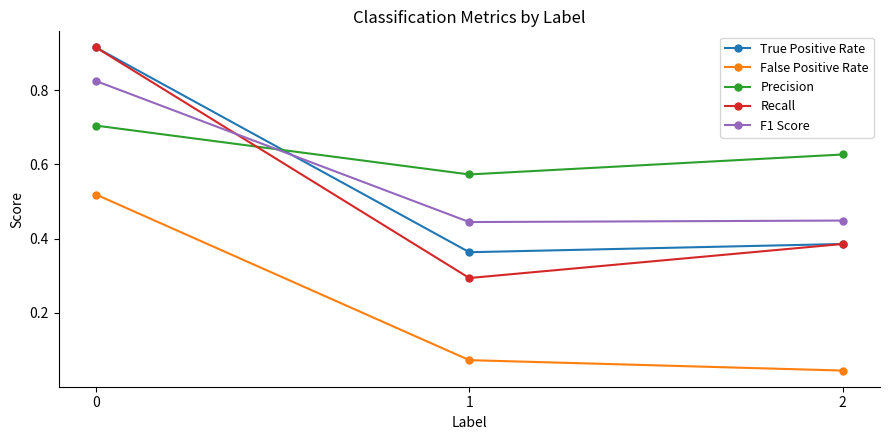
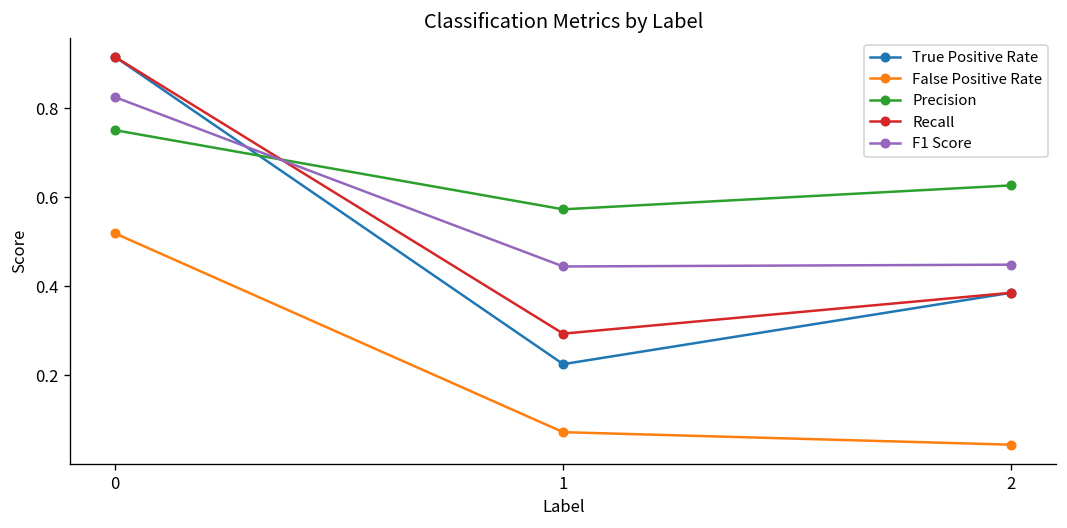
Precision, 0: 0.70 -> 0.75
True Positive Rate, 1: 0.36 -> 0.22
